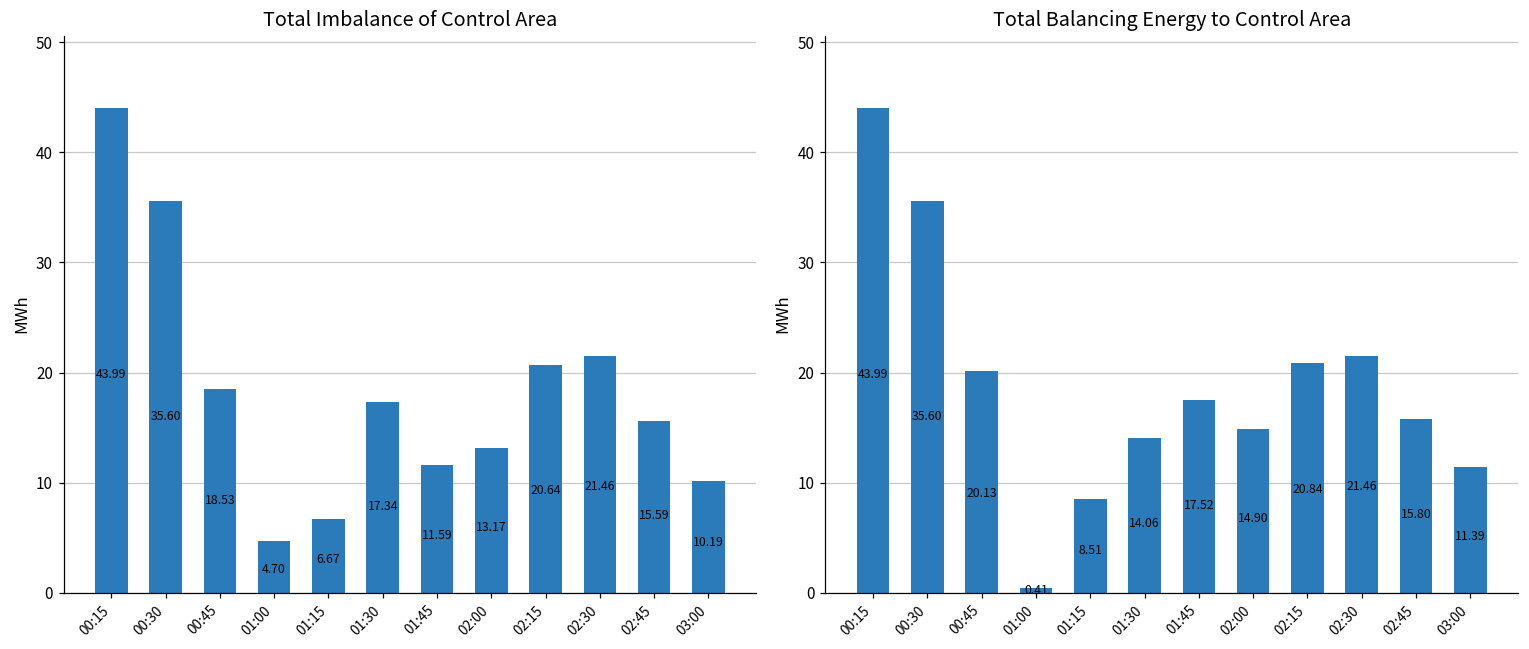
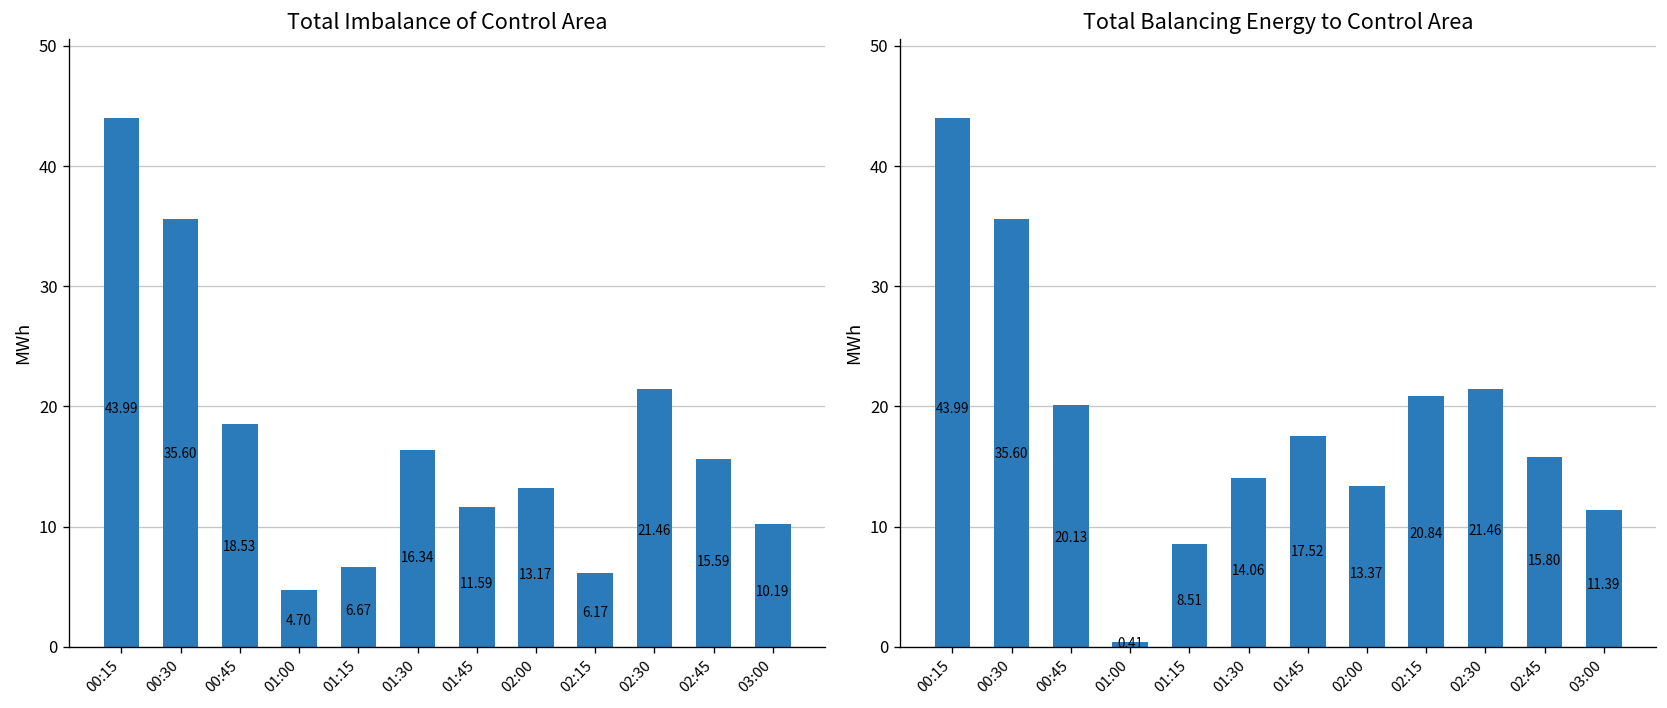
Total Imbalance of Control Area, 01:30: 17.34 -> 16.34
Total Imbalance of Control Area, 02:15: 20.64 -> 6.17
Total Balancing Energy to Control Area, 02:00: 14.90 -> 13.37
